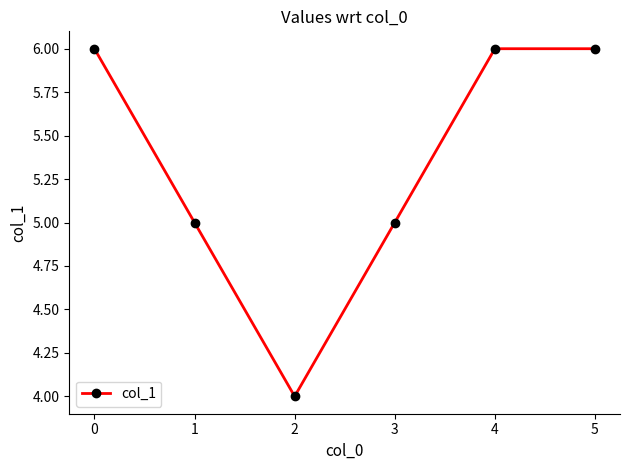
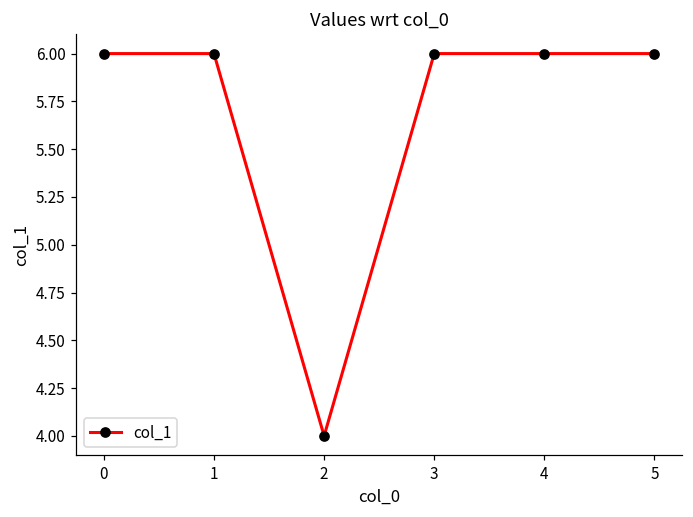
1: 5 -> 6
3: 5 -> 6
